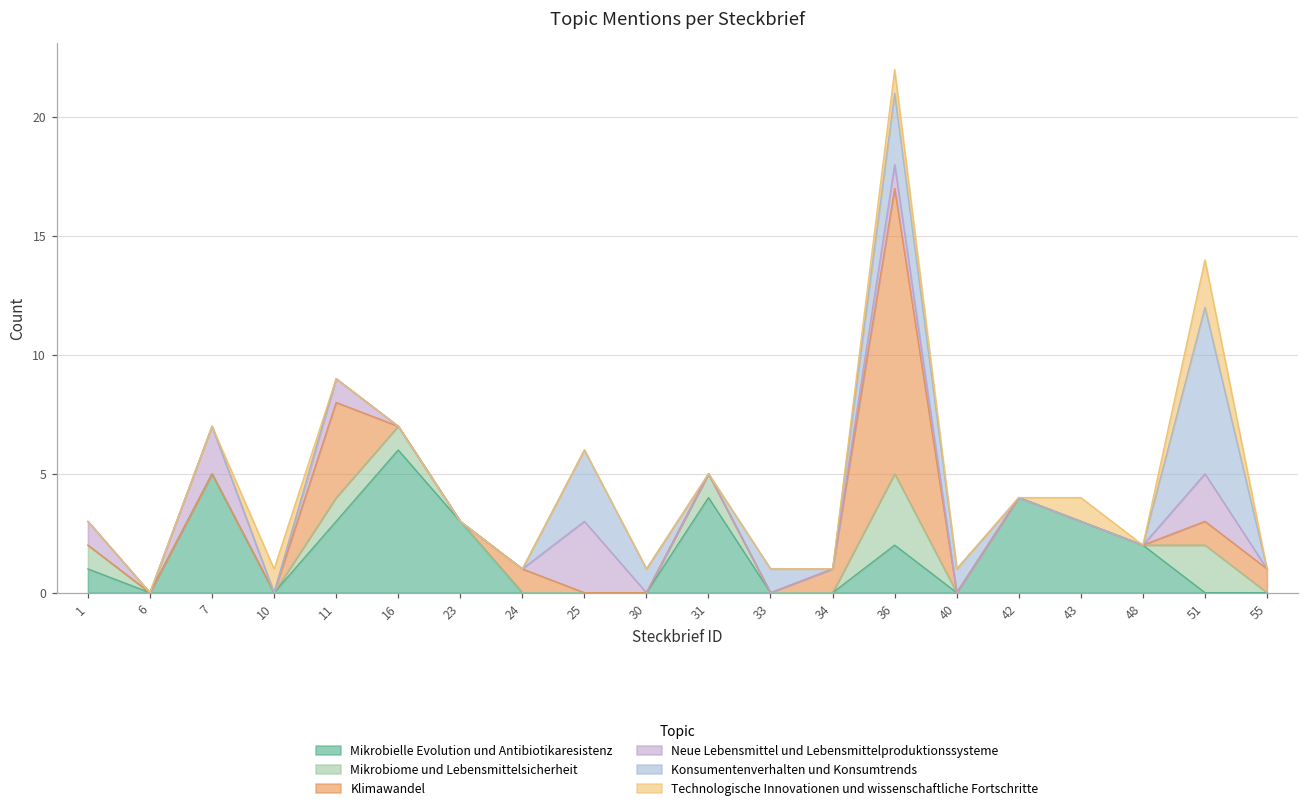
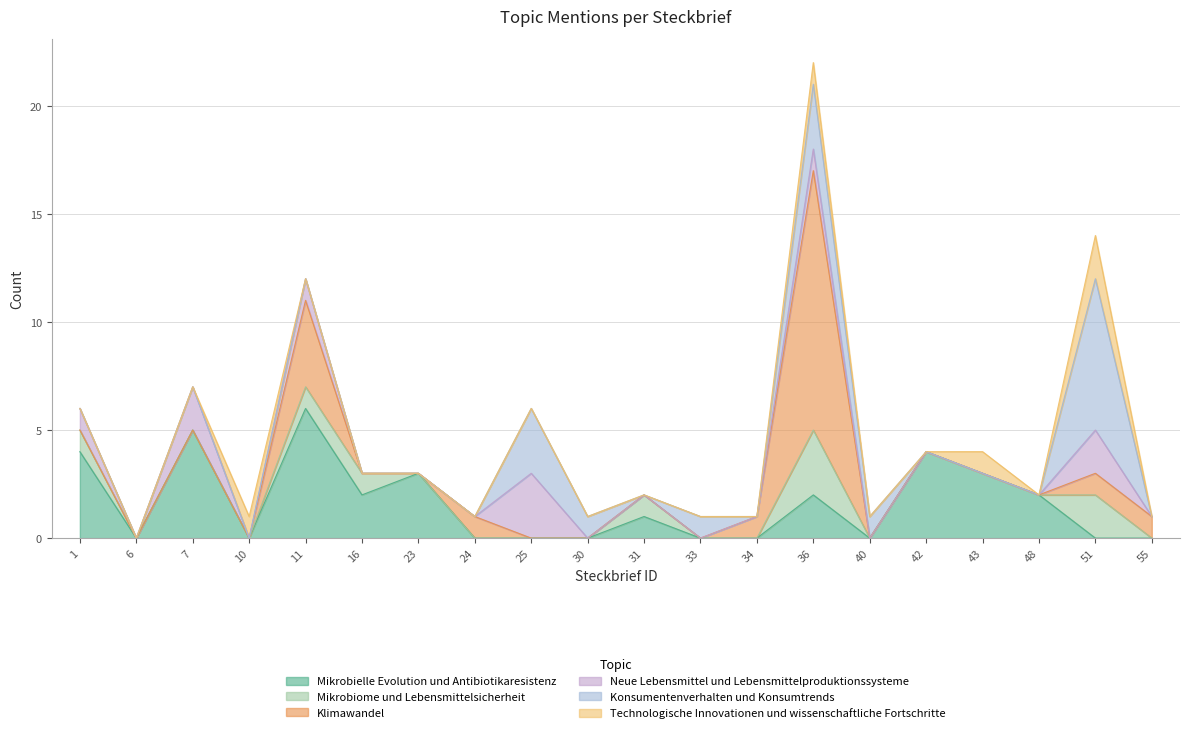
Mikrobielle Evolution und Antibiotikaresistenz, 1: 1 -> 4
Mikrobielle Evolution und Antibiotikaresistenz, 11: 3 -> 6
Mikrobielle Evolution und Antibiotikaresistenz, 16: 6 -> 2
Mikrobielle Evolution und Antibiotikaresistenz, 31: 4 -> 1
